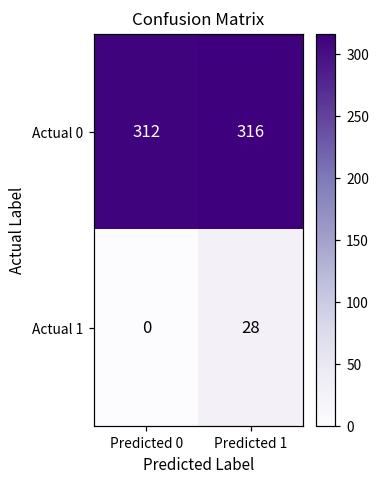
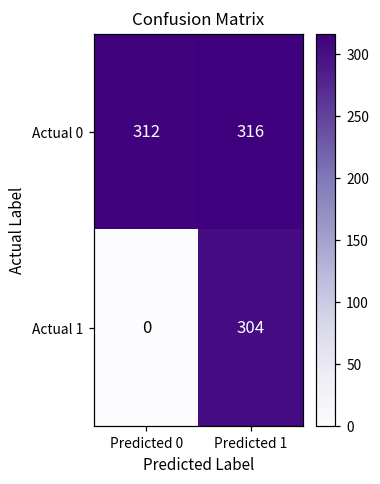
Actual 1, Predicted 1: 28 -> 304
